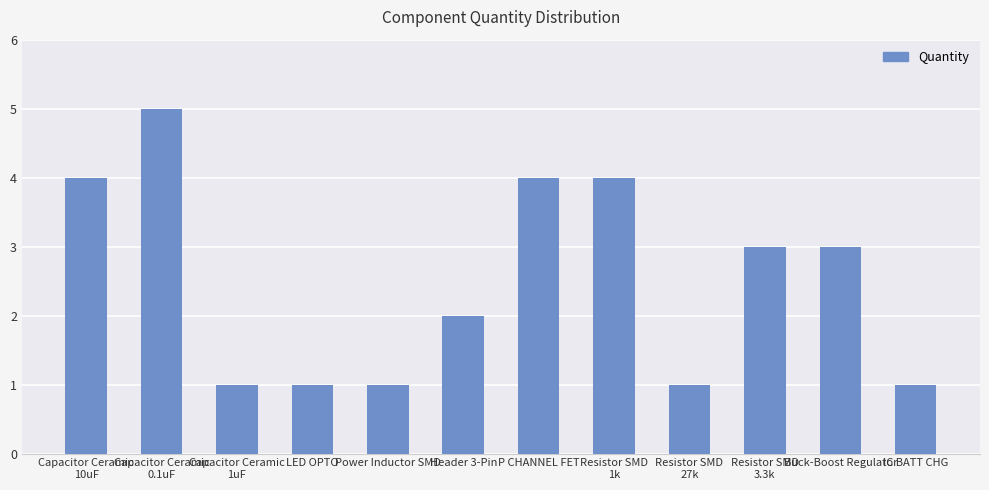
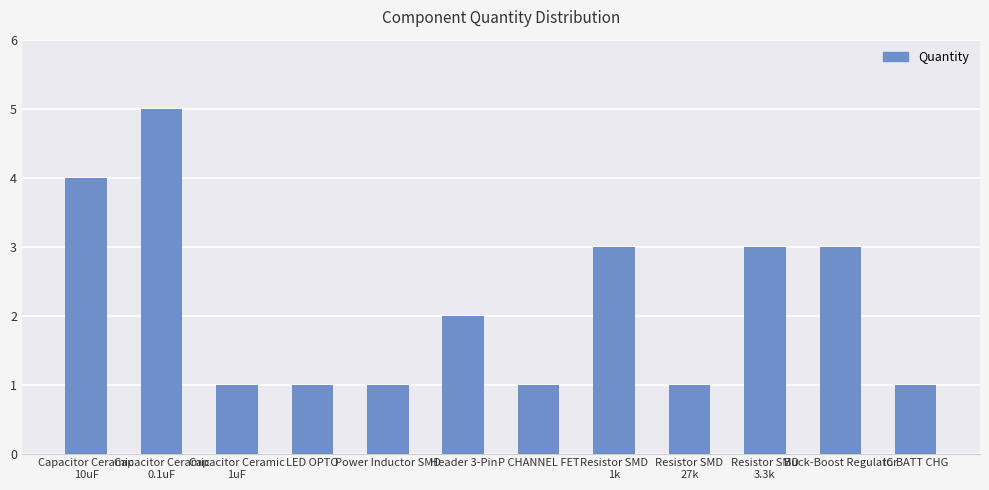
P CHANNEL FET: 4 -> 1
Resistor SMD 1k: 4 -> 3
